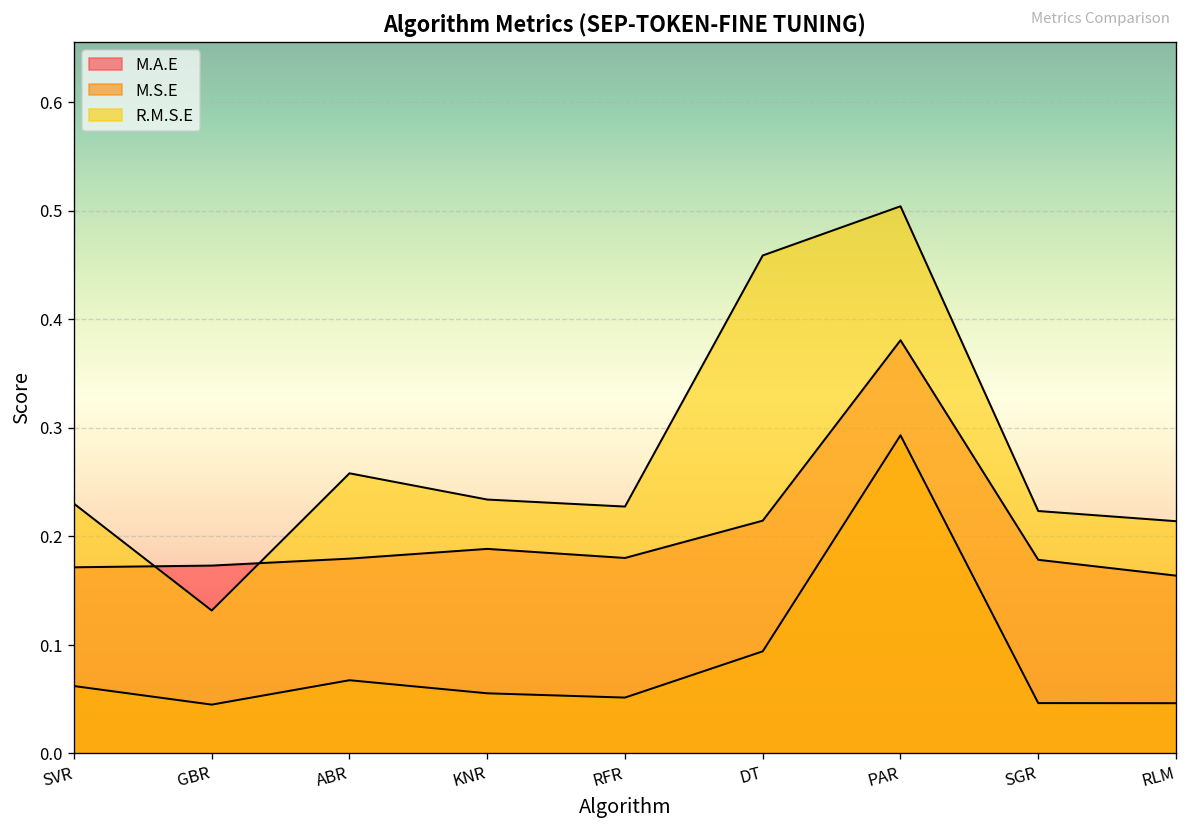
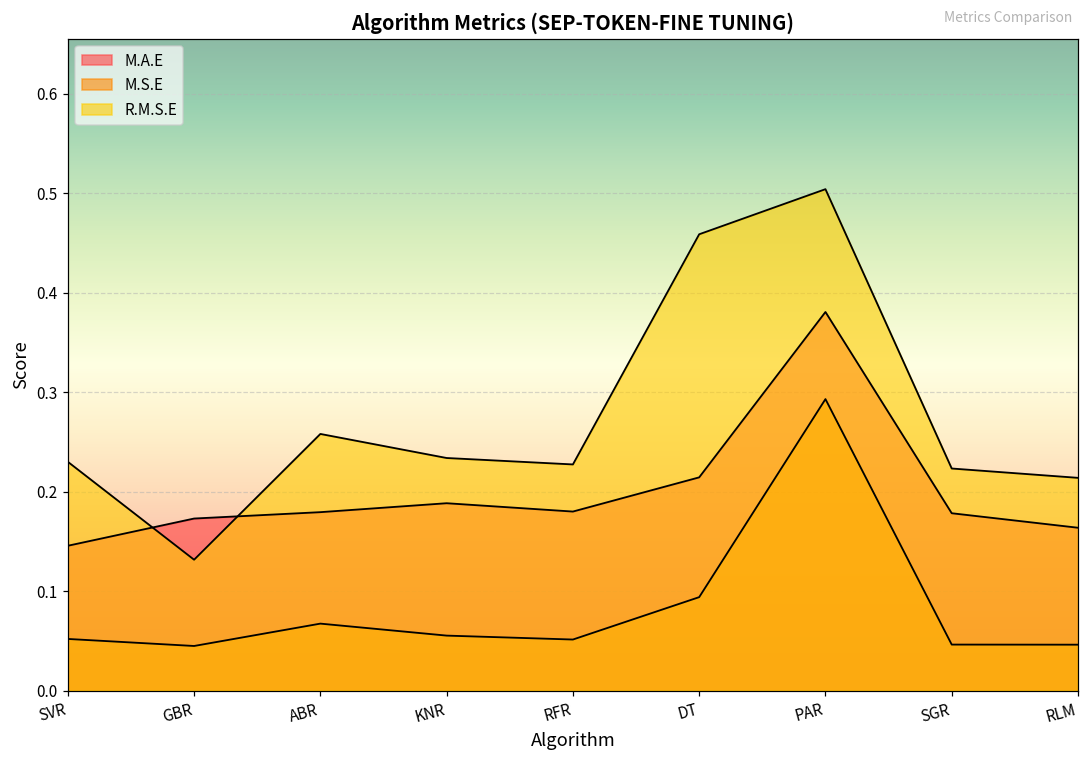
M.A.E, SVR: 0.17 -> 0.15
M.S.E, SVR: 0.06 -> 0.05
